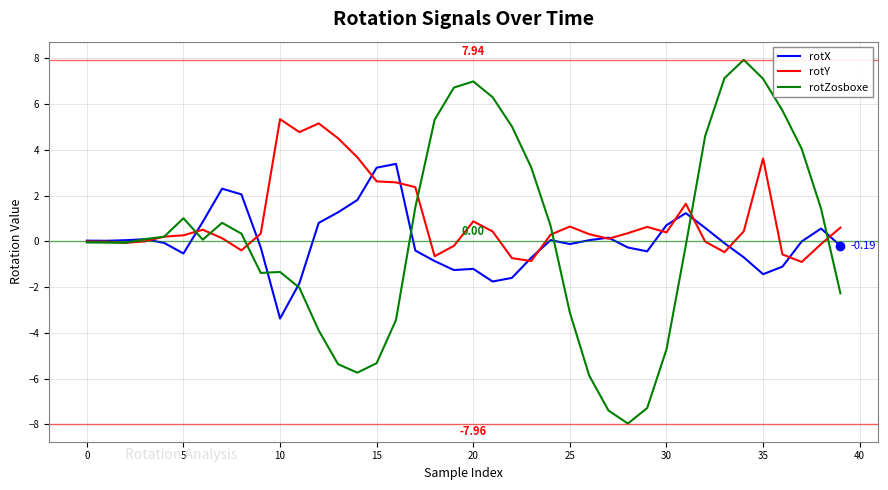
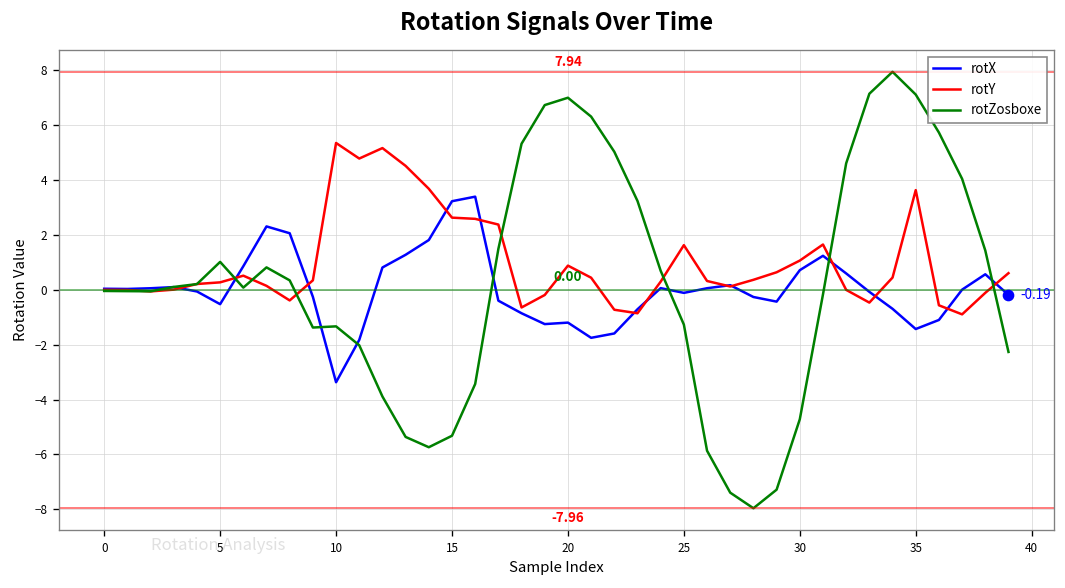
rotY, 25: 0.7 -> 1.6
rotZosboxe, 25: -3.1 -> -1.3
rotY, 30: 0.4 -> 1.1
